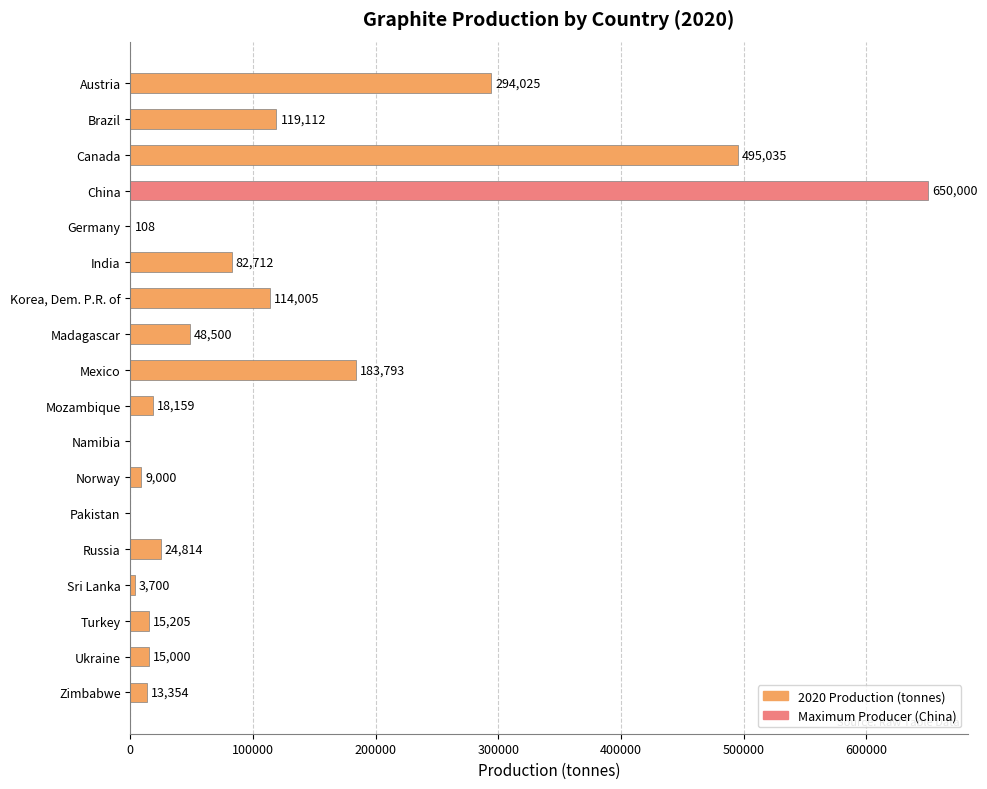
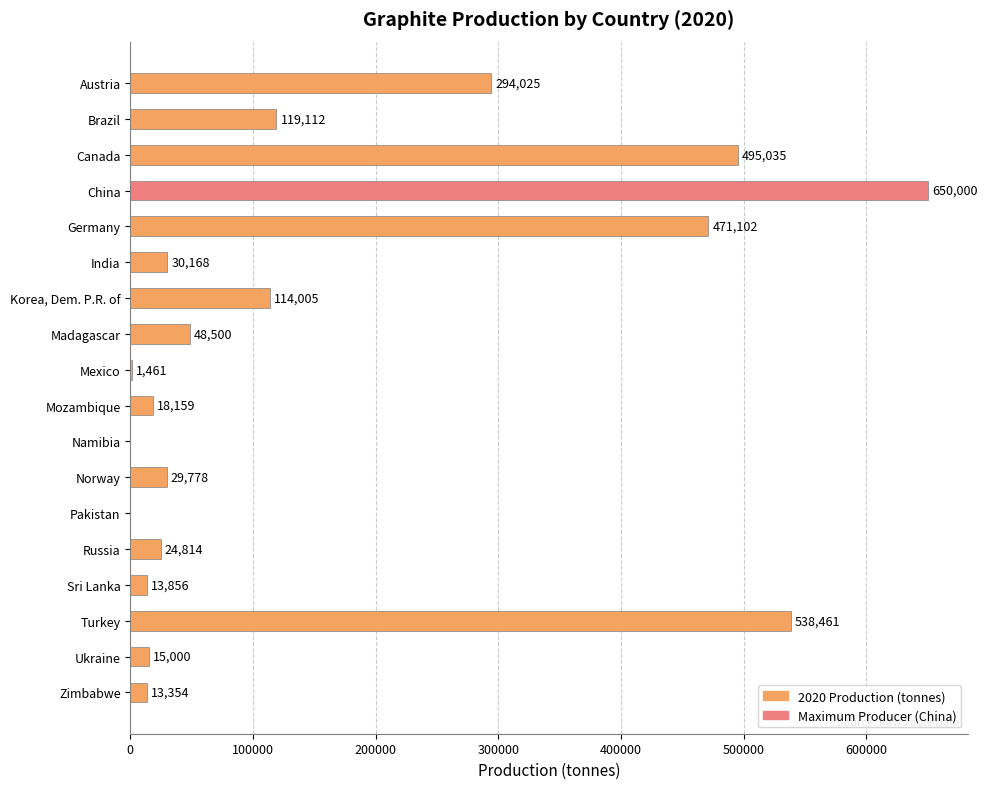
Germany: 108 -> 471,102
India: 82,712 -> 30,168
Mexico: 183,793 -> 1,461
Norway: 9,000 -> 29,778
Sri Lanka: 3,700 -> 13,856
Turkey: 15,205 -> 538,461
